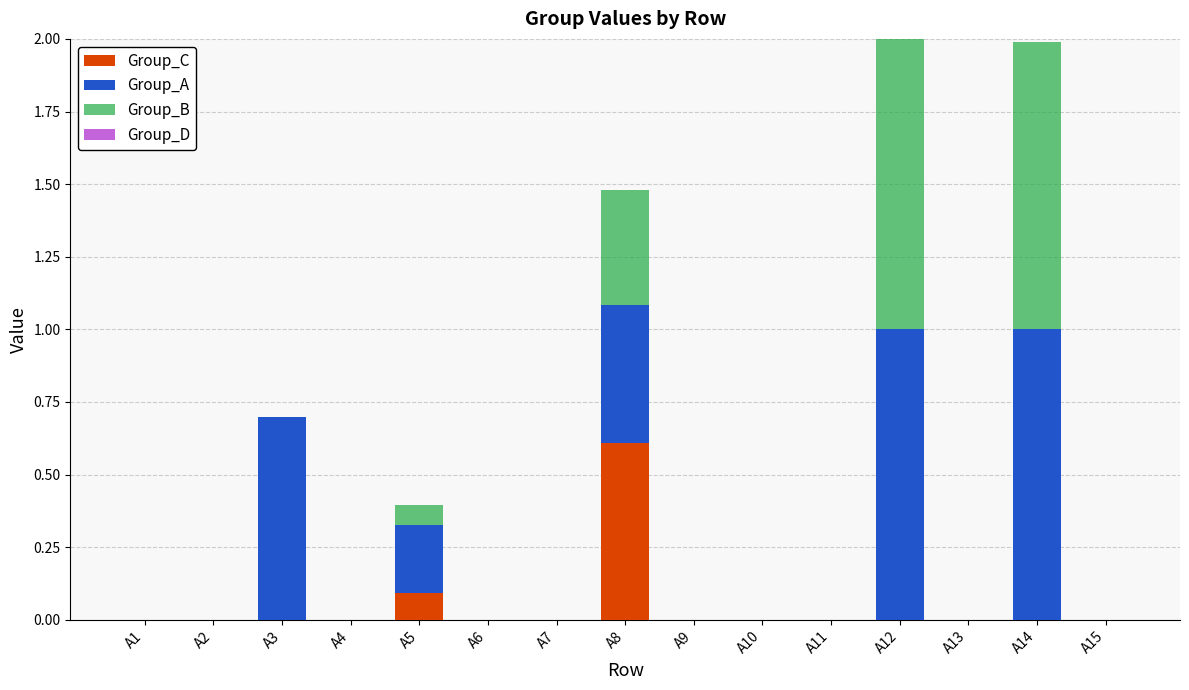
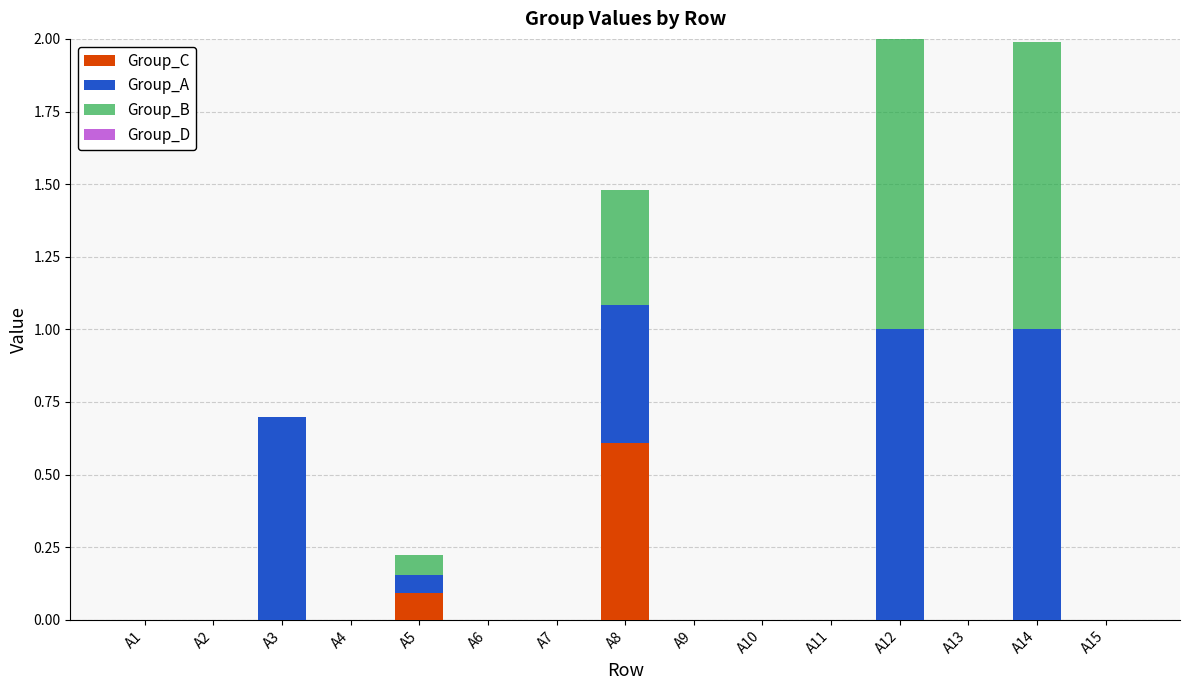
Group_A, A5: 0.23 -> 0.06
